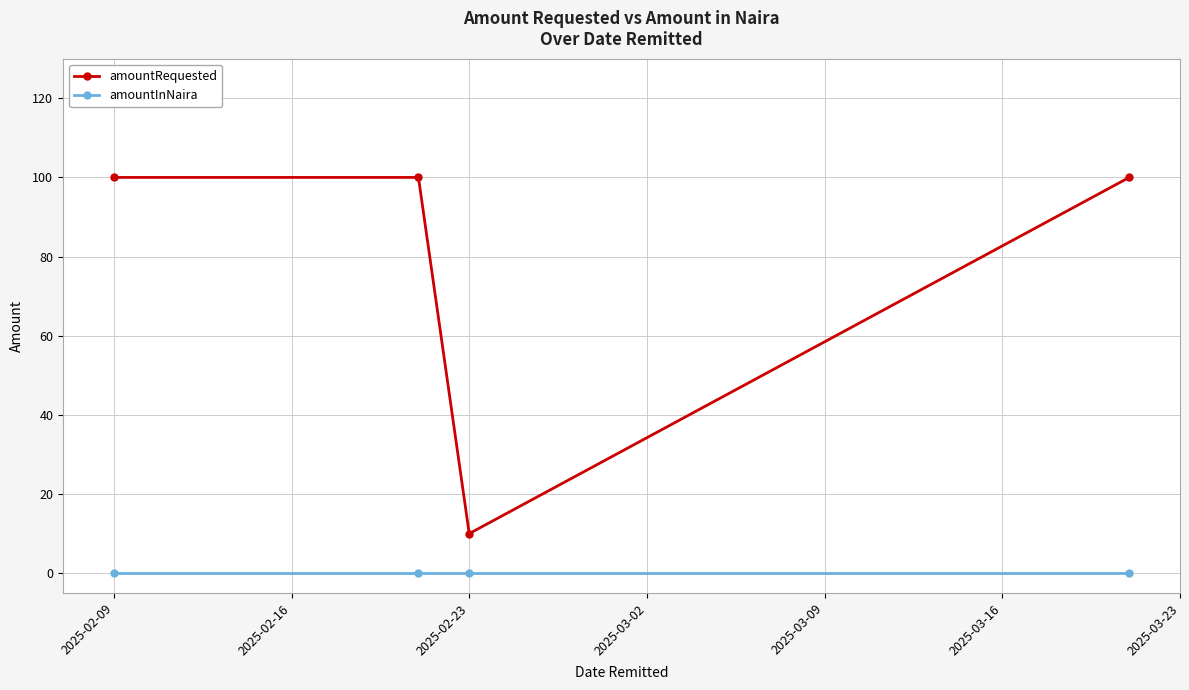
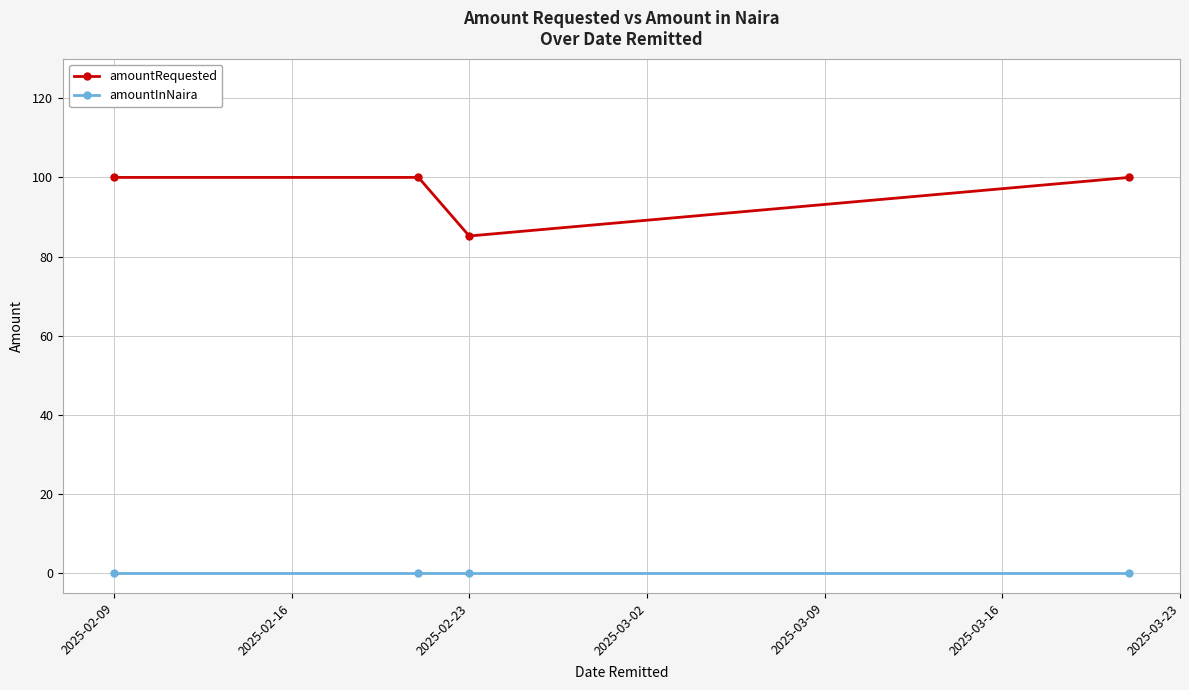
amountRequested, 2025-02-23: 10 -> 85
